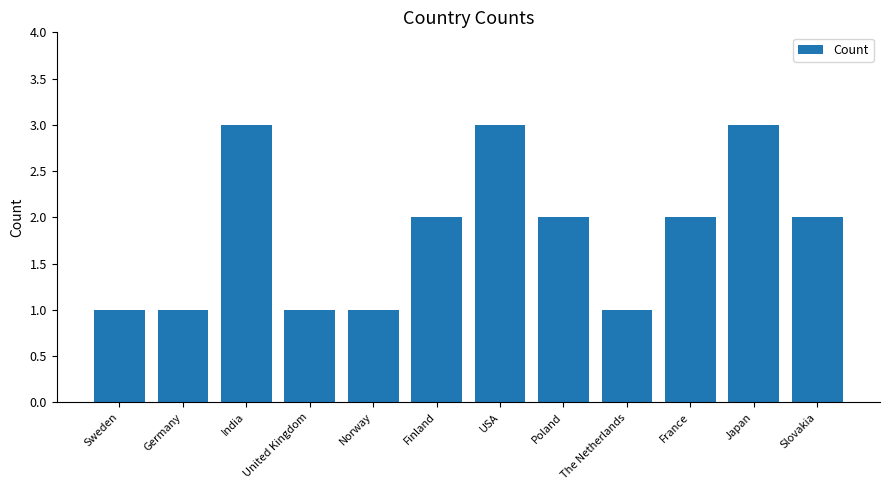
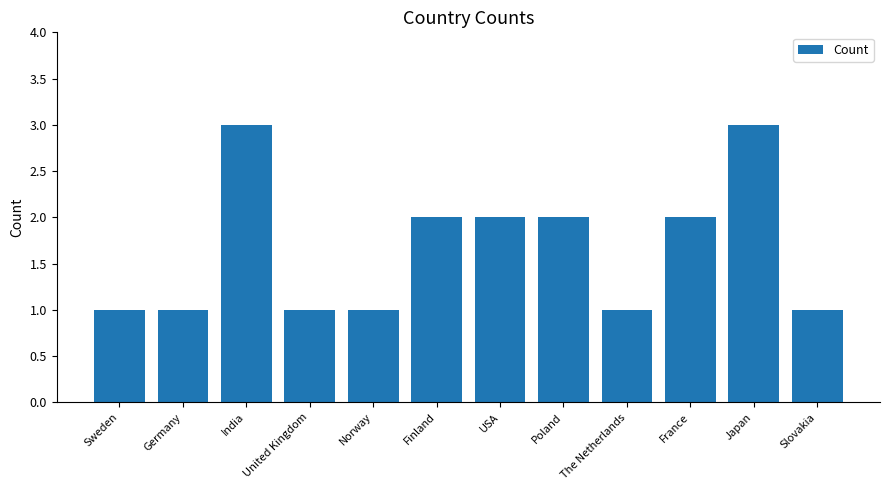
USA: 3 -> 2
Slovakia: 2 -> 1
